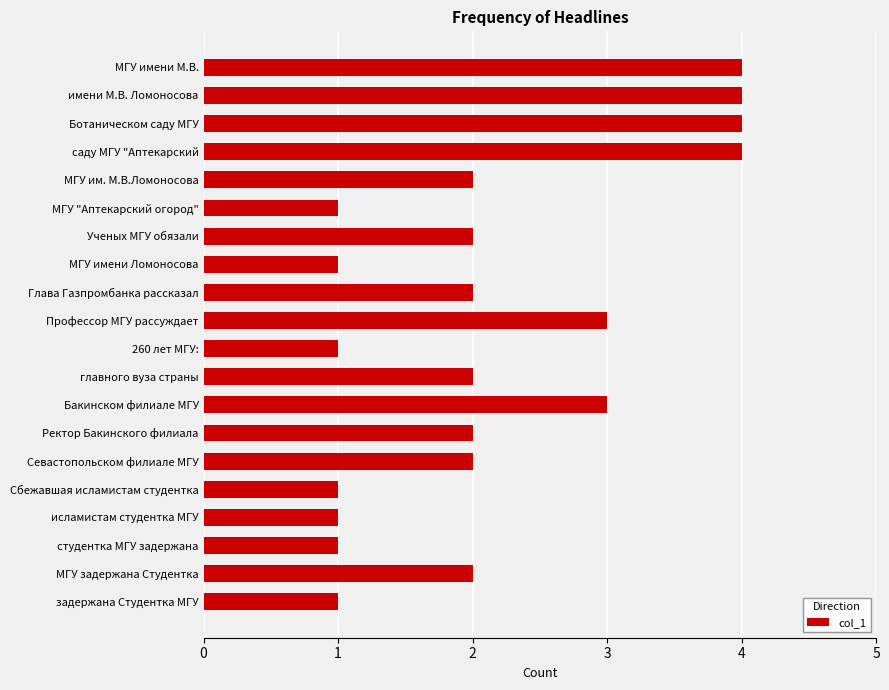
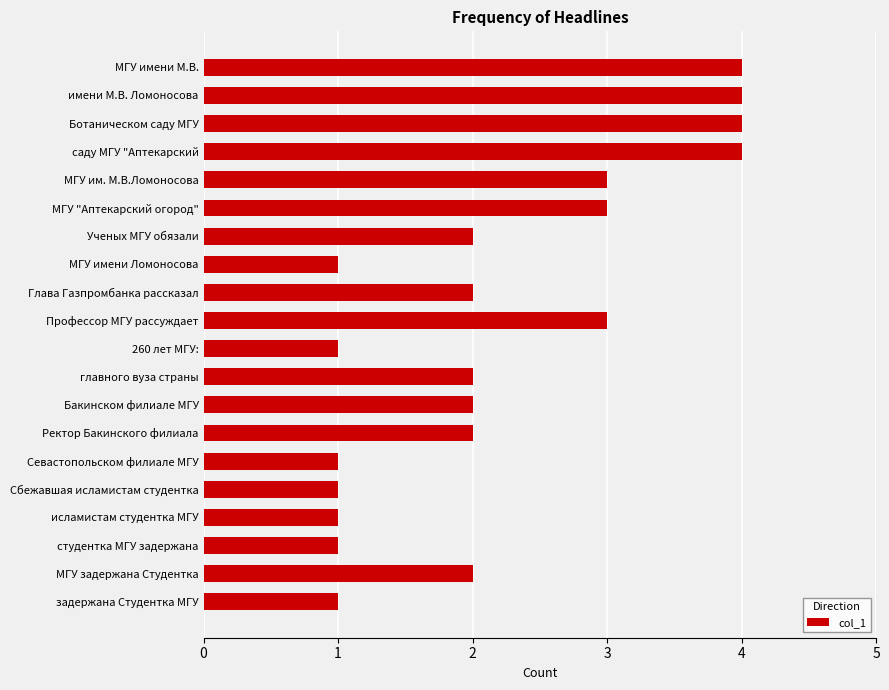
МГУ им. М.В.Ломоносова: 2 -> 3
МГУ "Аптекарский огород": 1 -> 3
Бакинском филиале МГУ: 3 -> 2
Севастопольском филиале МГУ: 2 -> 1
